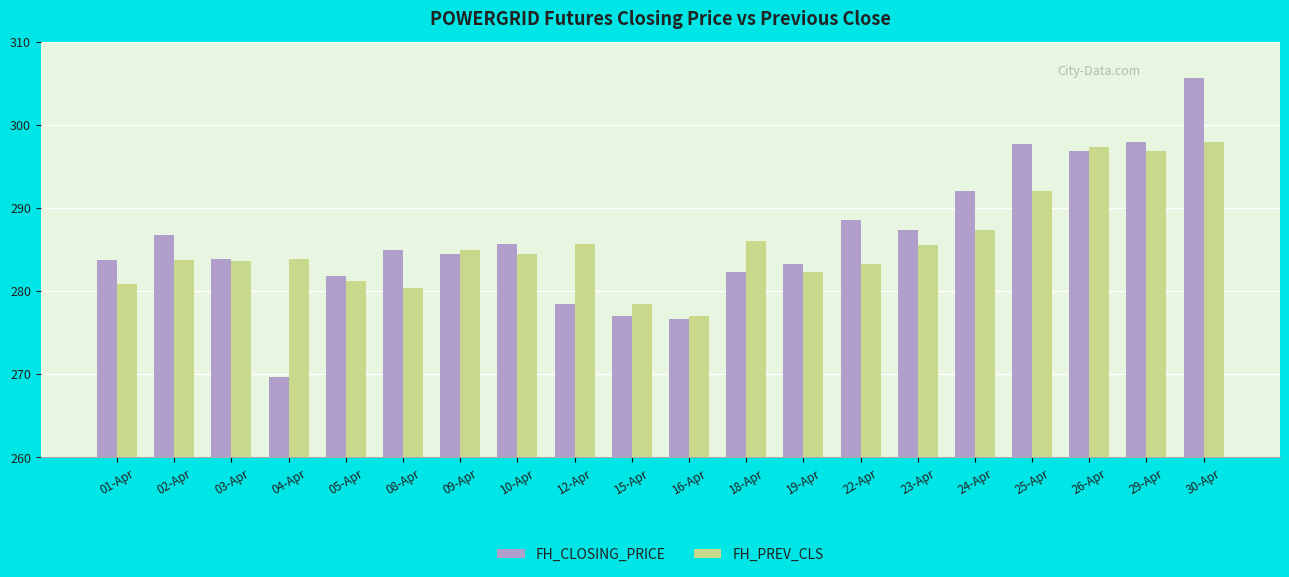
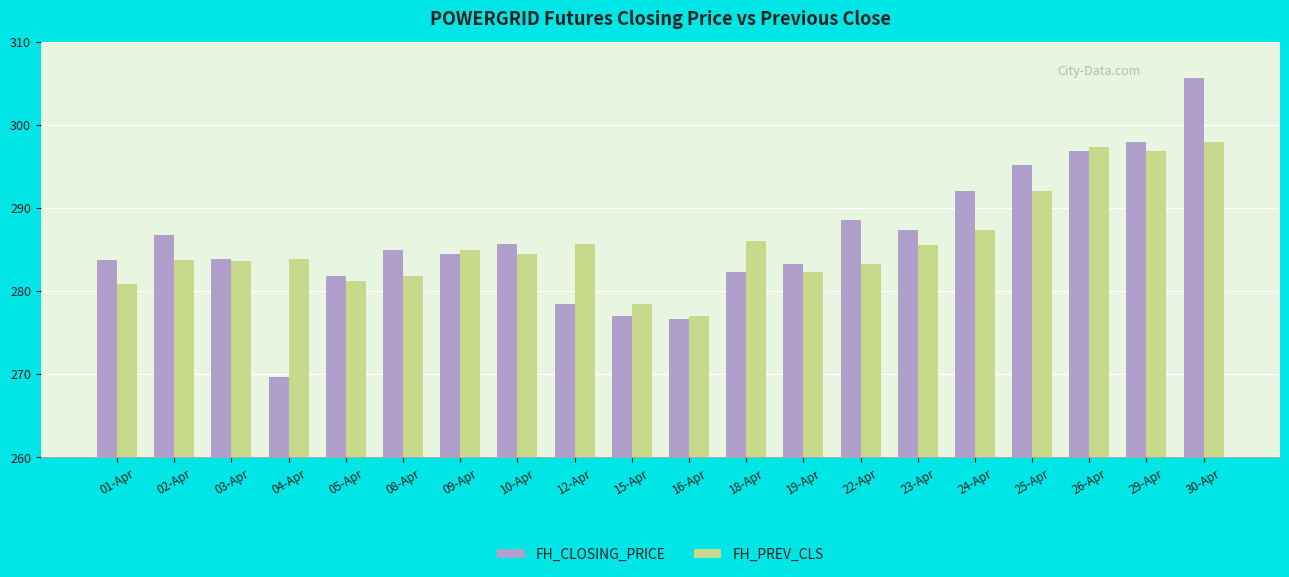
FH_PREV_CLS, 08-Apr: 280 -> 282
FH_CLOSING_PRICE, 25-Apr: 298 -> 295
